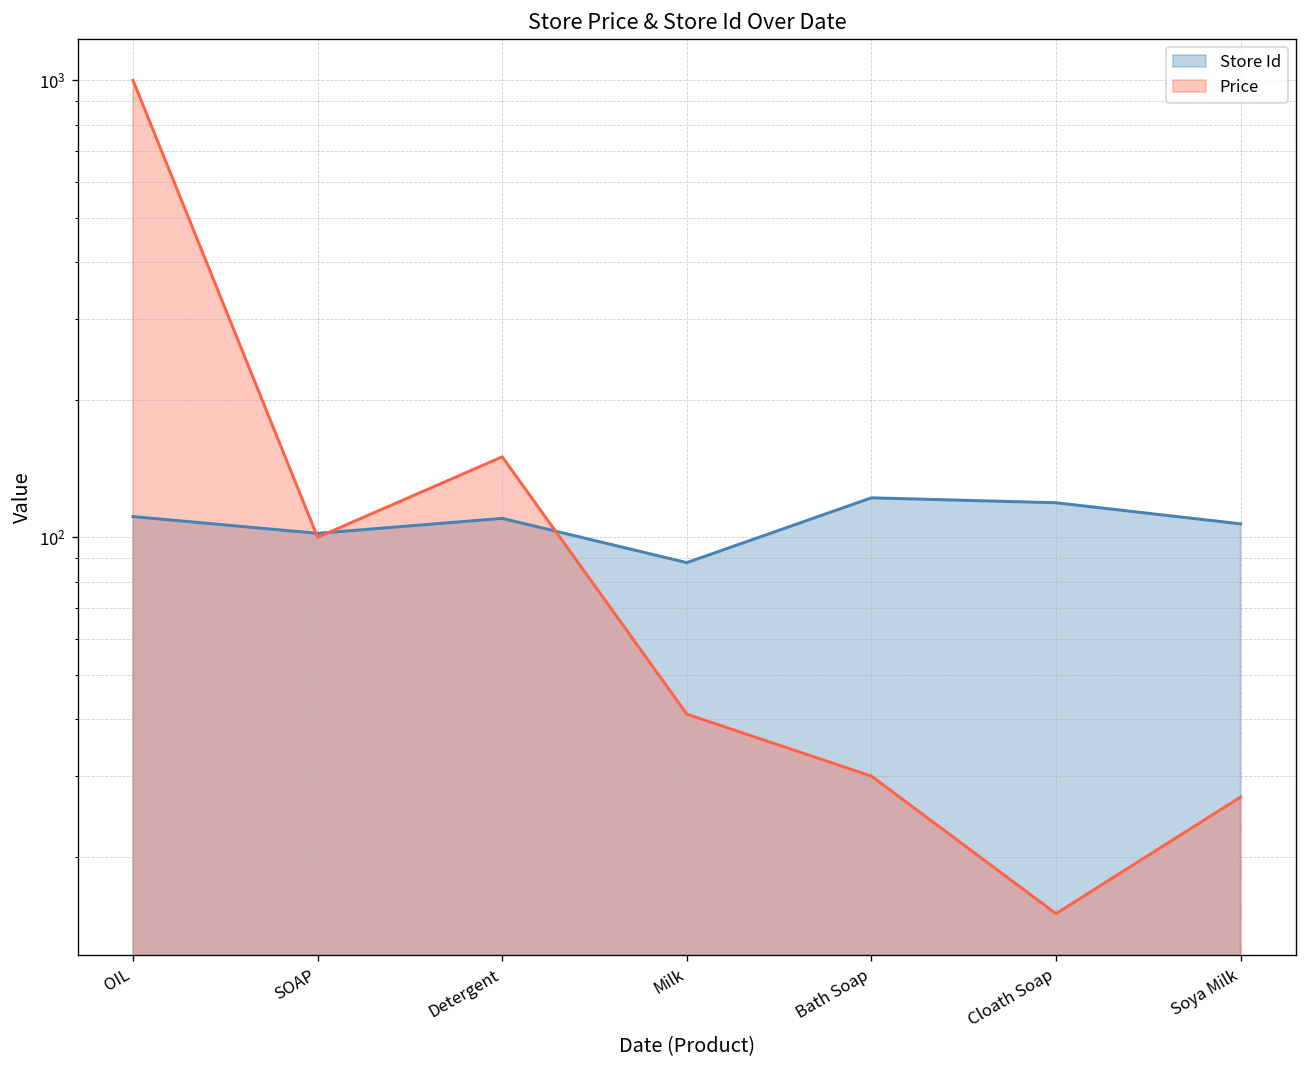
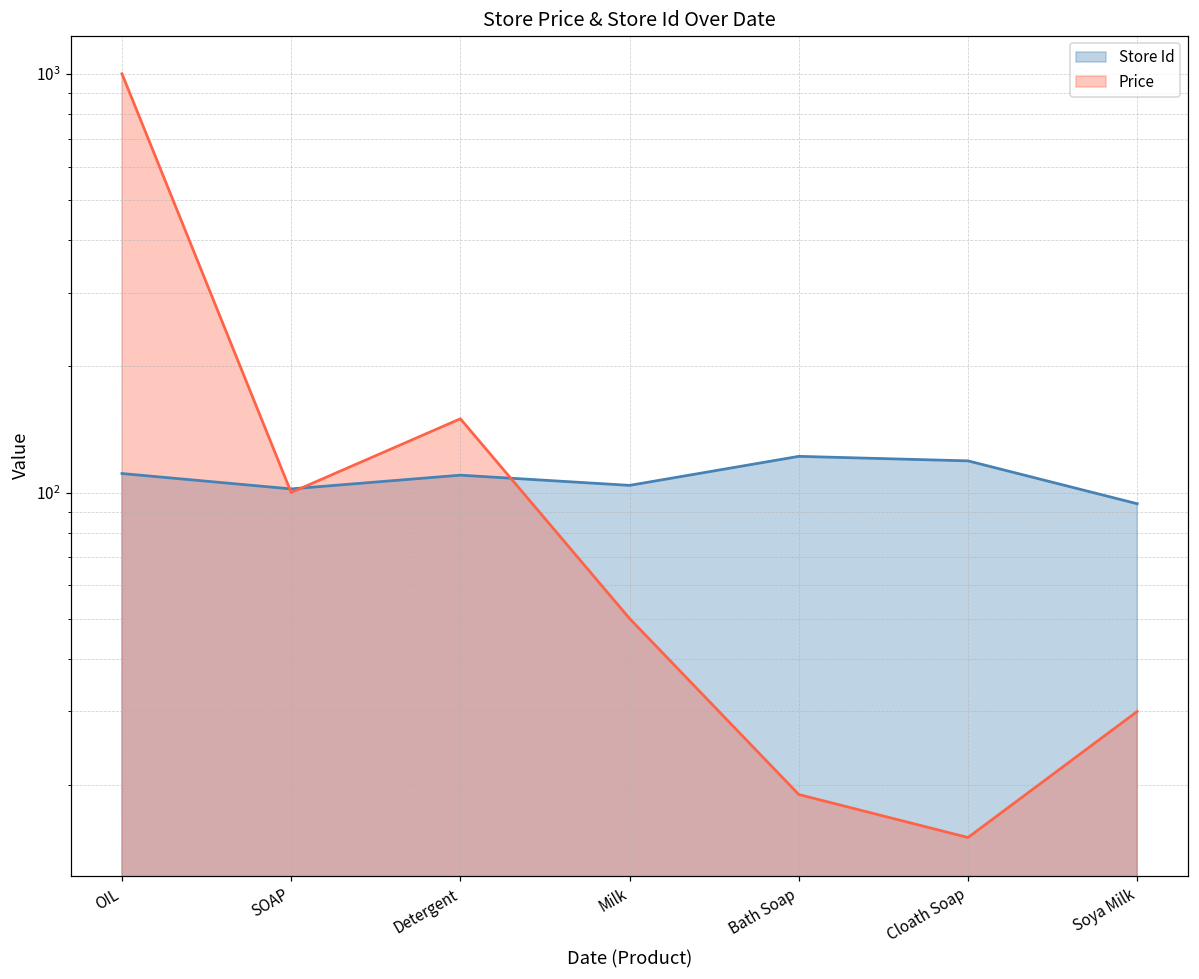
Store Id, Milk: 88 -> 104
Price, Milk: 41 -> 50
Price, Bath Soap: 30 -> 19
Store Id, Soya Milk: 107 -> 94
Price, Soya Milk: 27 -> 30
